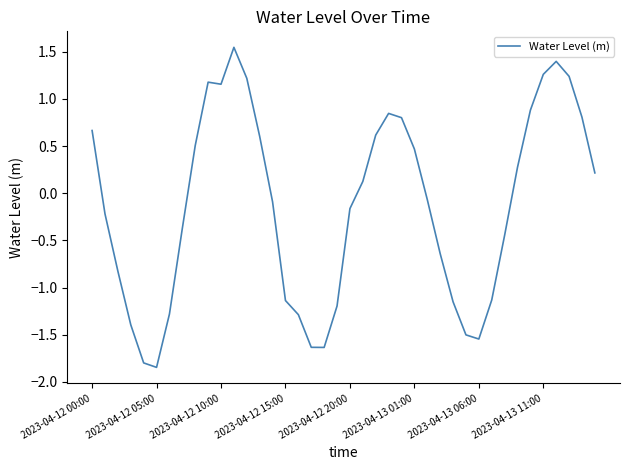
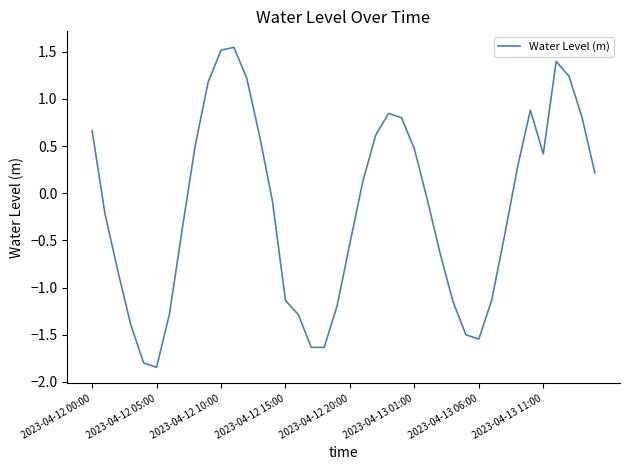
2023-04-12 10:00: 1.2 -> 1.5
2023-04-12 20:00: -0.2 -> -0.5
2023-04-13 11:00: 1.3 -> 0.4
